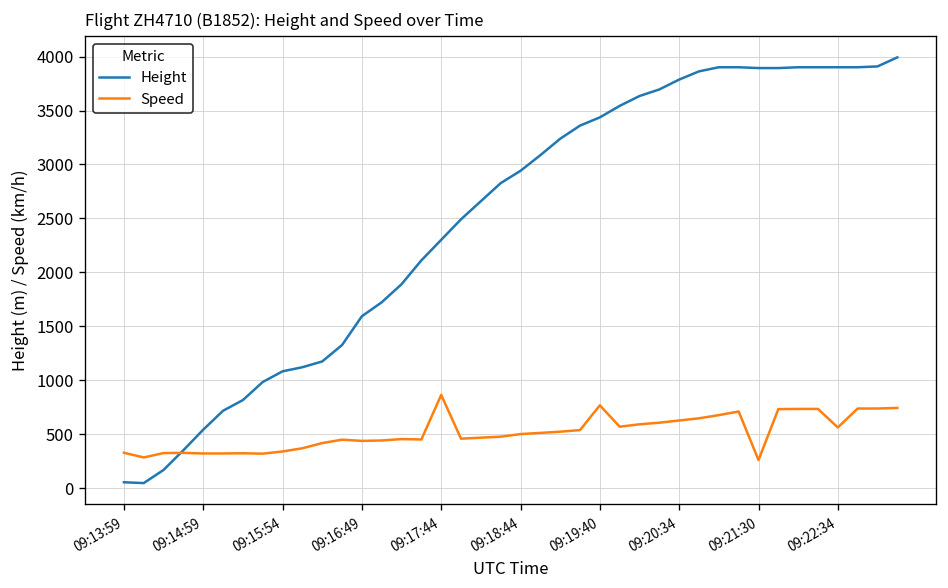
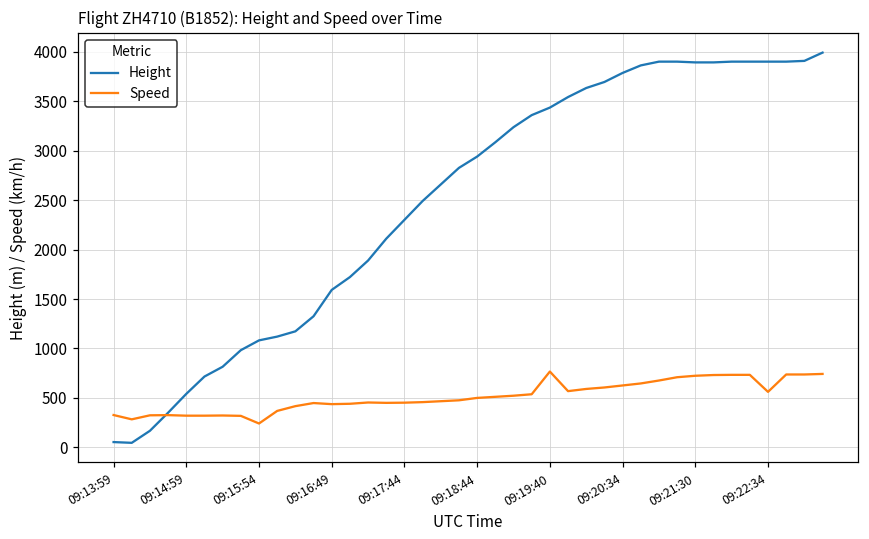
Speed, 09:15:54: 300 -> 200
Speed, 09:17:44: 900 -> 500
Speed, 09:21:30: 300 -> 700
